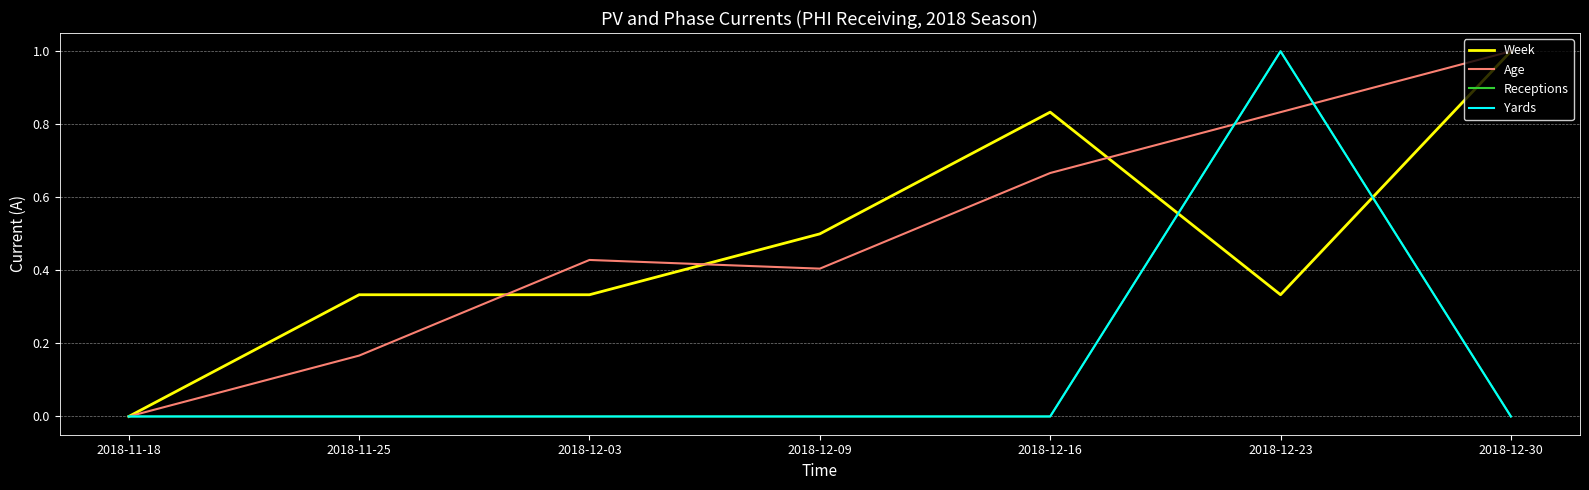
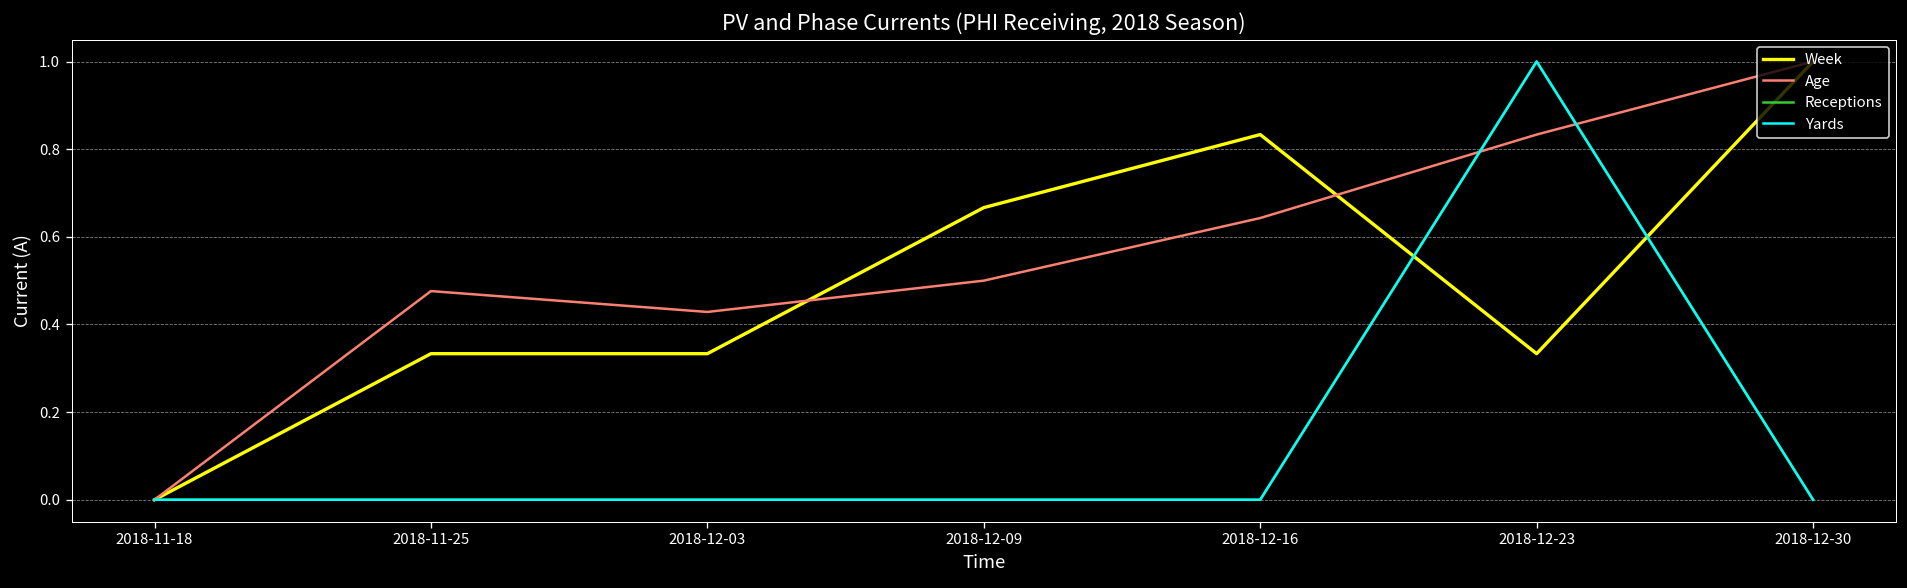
Age, 2018-11-25: 0.17 -> 0.48
Week, 2018-12-09: 0.50 -> 0.67
Age, 2018-12-09: 0.40 -> 0.50
Age, 2018-12-16: 0.67 -> 0.64
